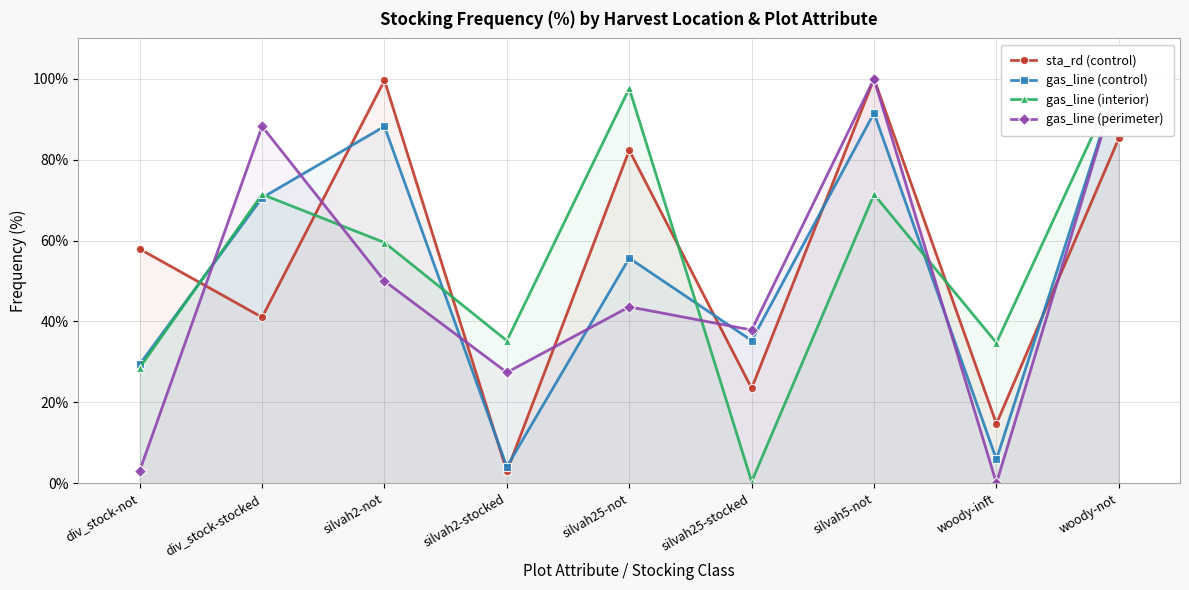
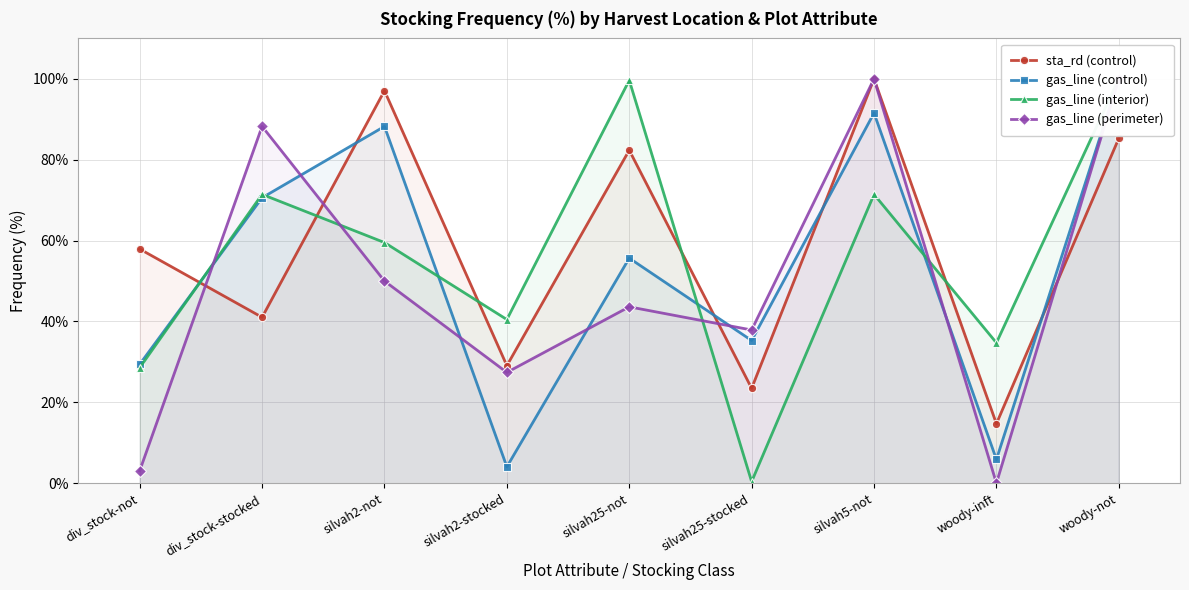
sta_rd (control), silvah2-not: 100% -> 97%
sta_rd (control), silvah2-stocked: 3% -> 29%
gas_line (interior), silvah2-stocked: 35% -> 40%
gas_line (interior), silvah25-not: 98% -> 100%
